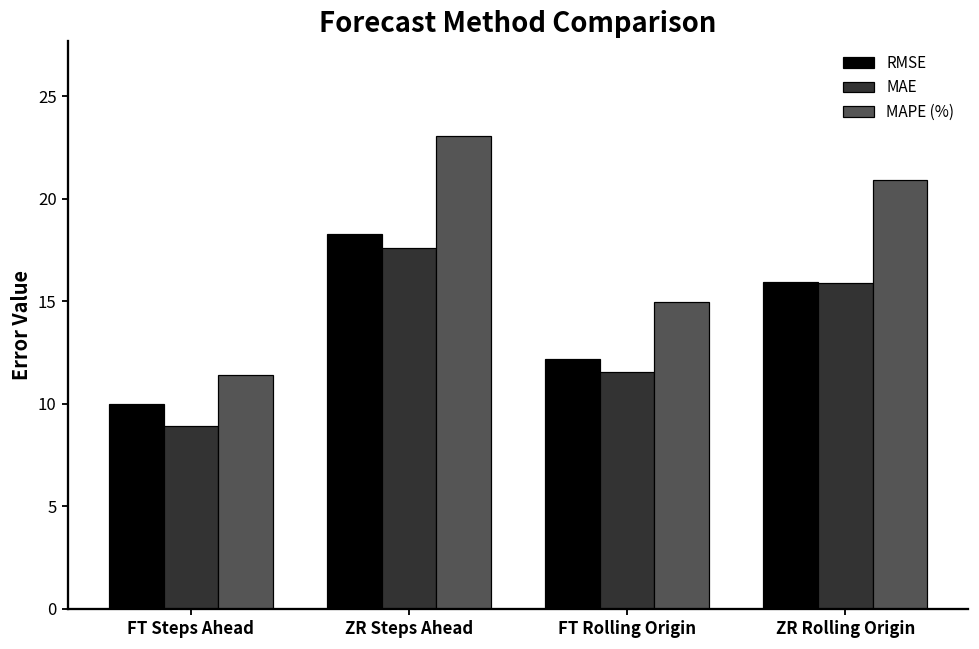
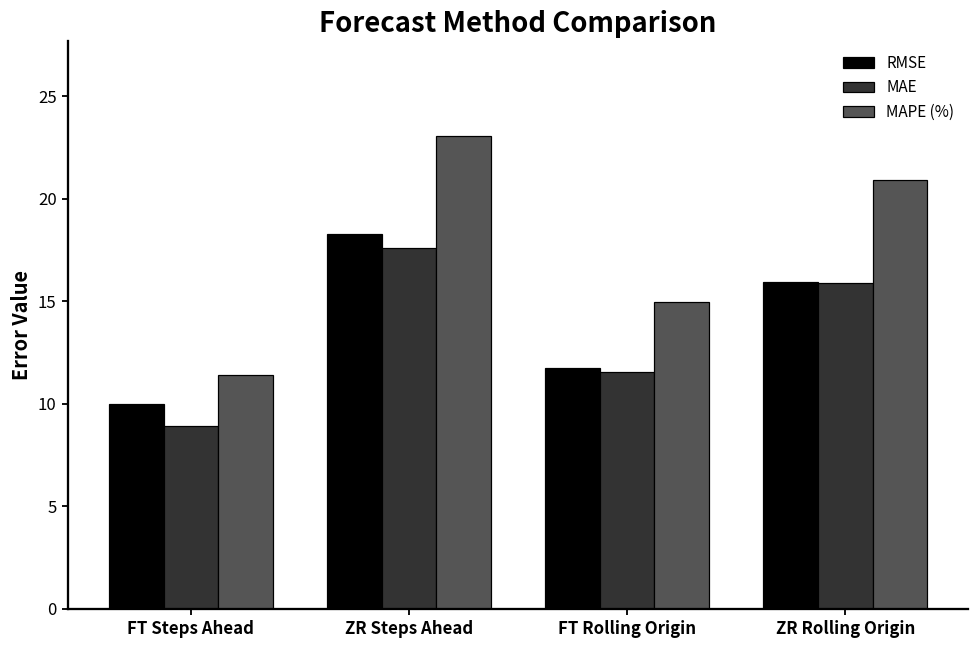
RMSE, FT Rolling Origin: 12.2 -> 11.7
